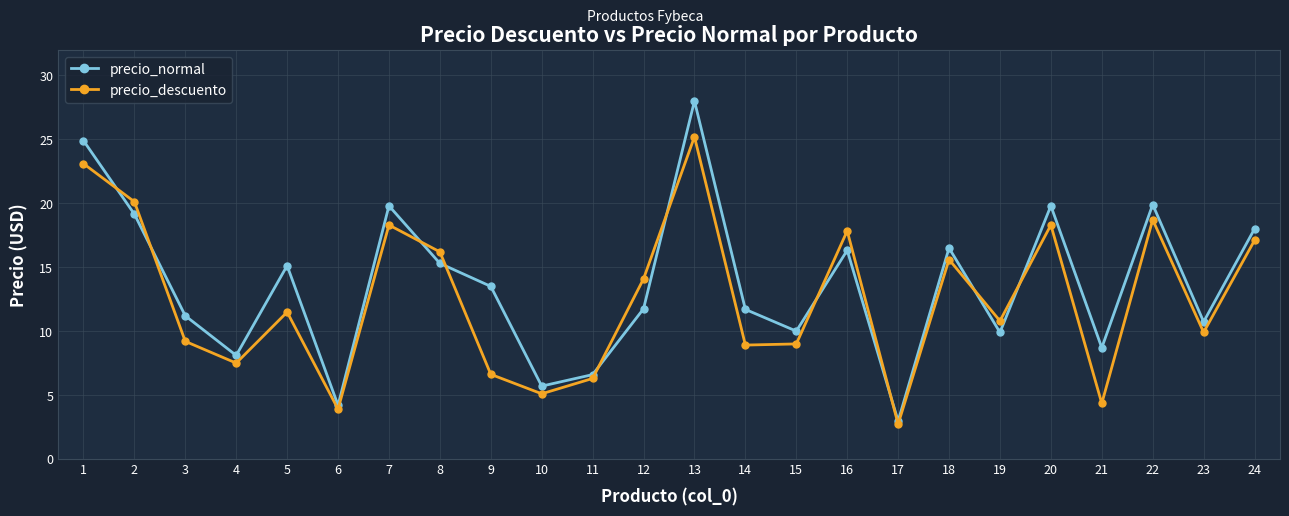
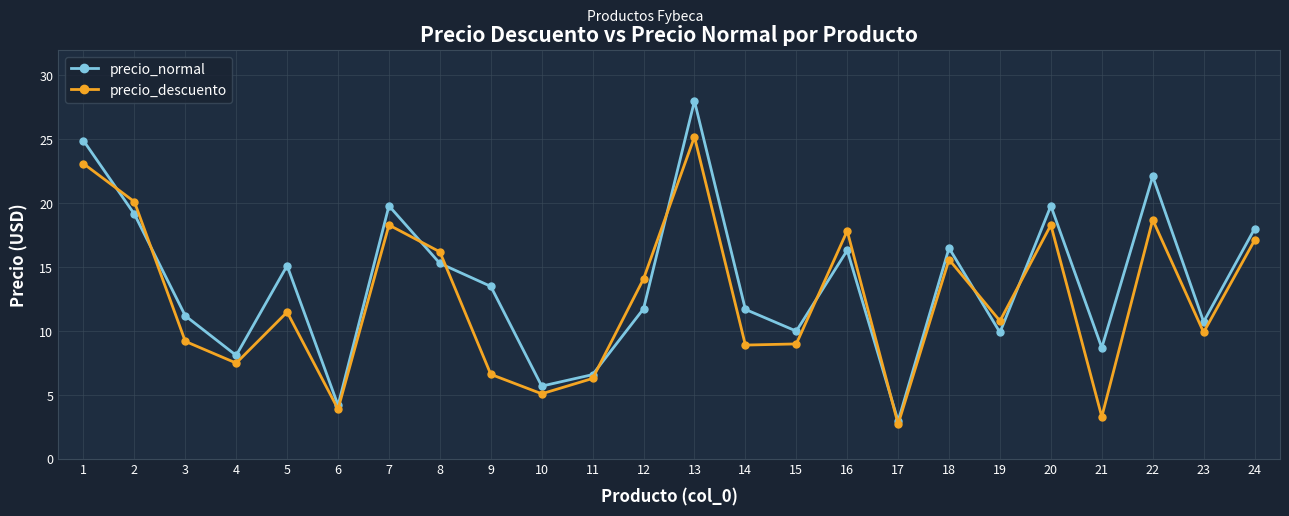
precio_descuento, 21: 4.4 -> 3.3
precio_normal, 22: 19.9 -> 22.1
